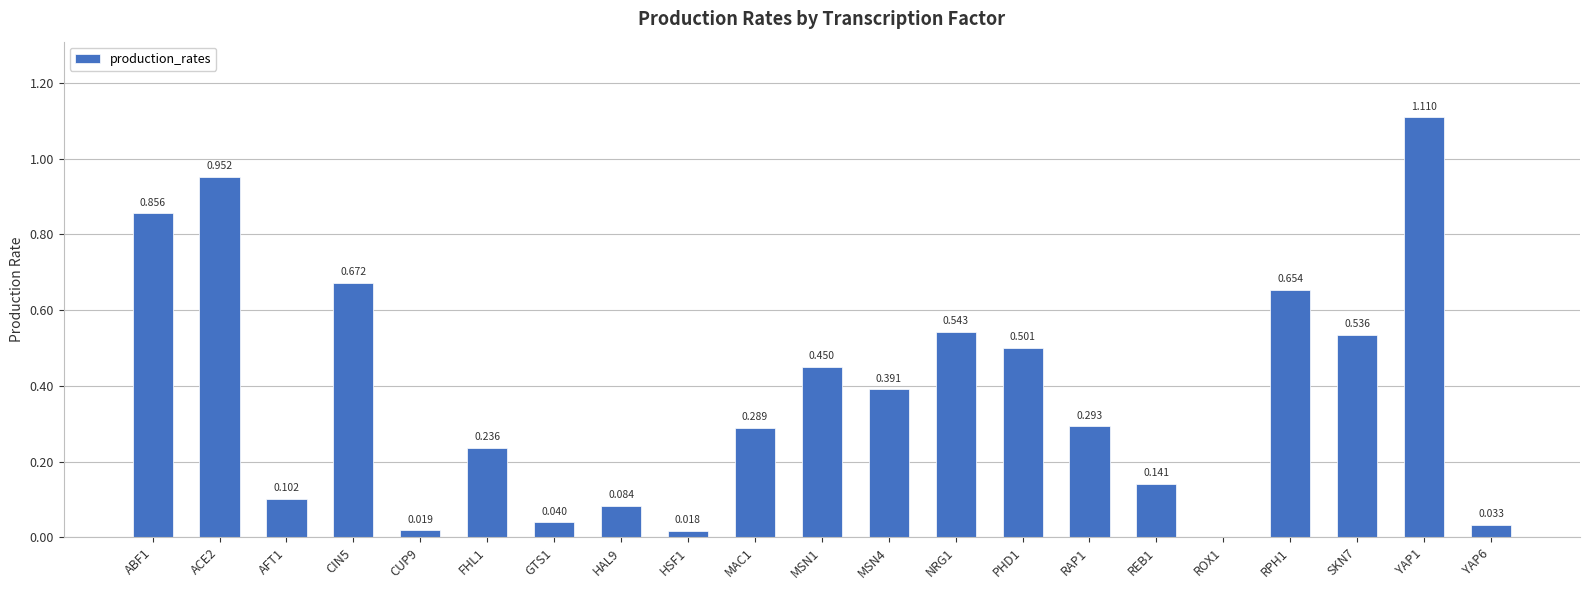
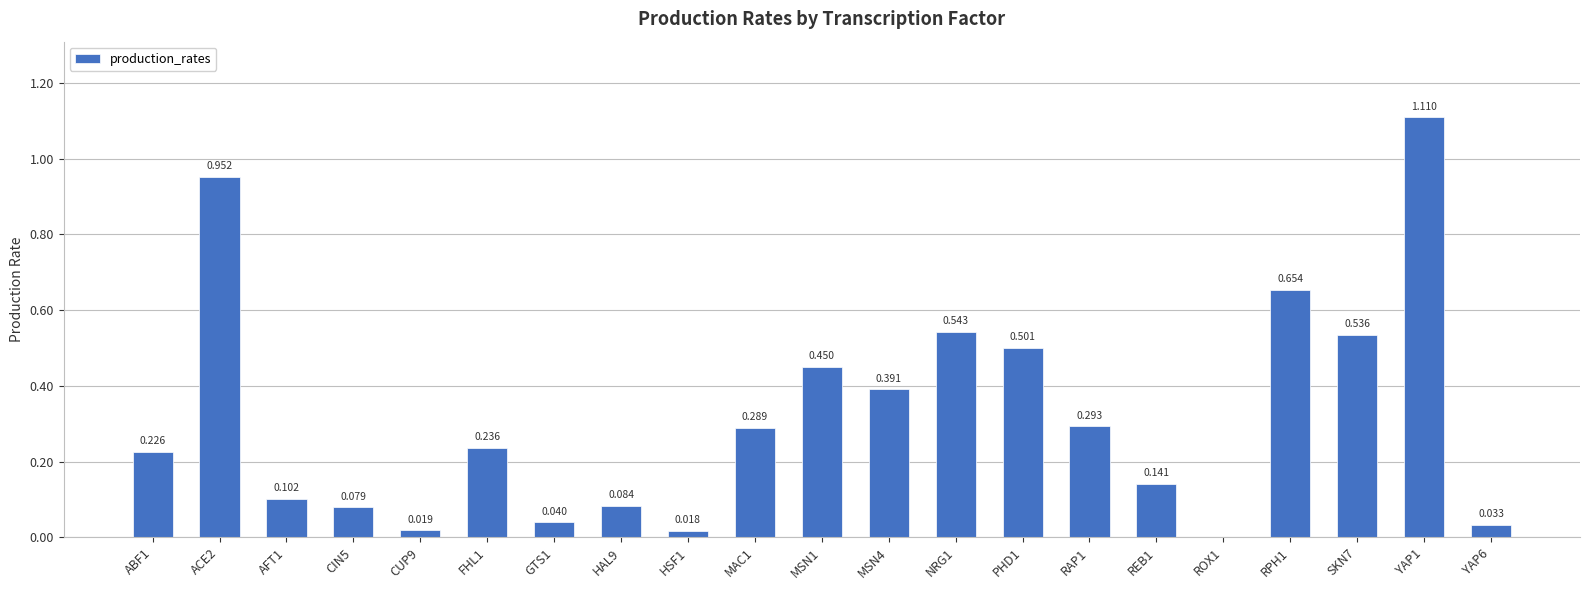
ABF1: 0.856 -> 0.226
CIN5: 0.672 -> 0.079
